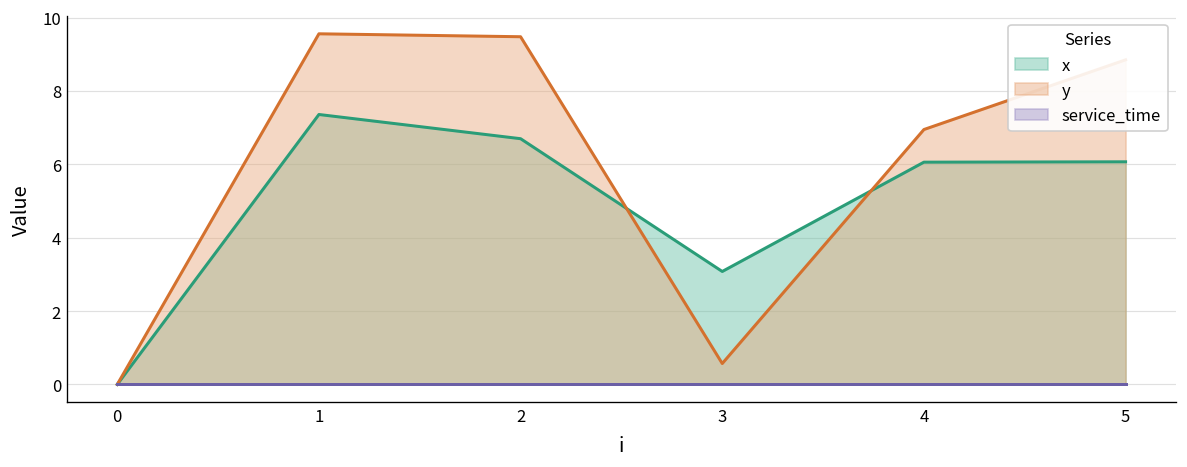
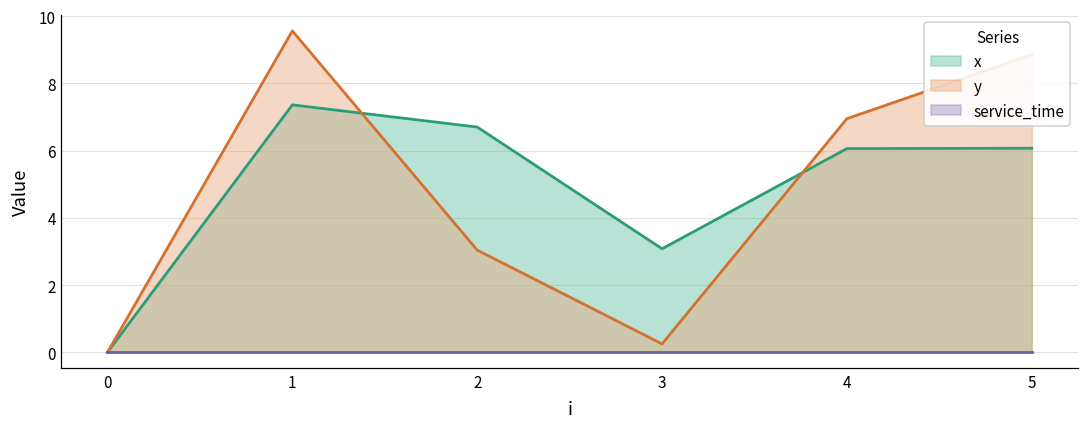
y, 2: 9.5 -> 3.0
y, 3: 0.6 -> 0.3
